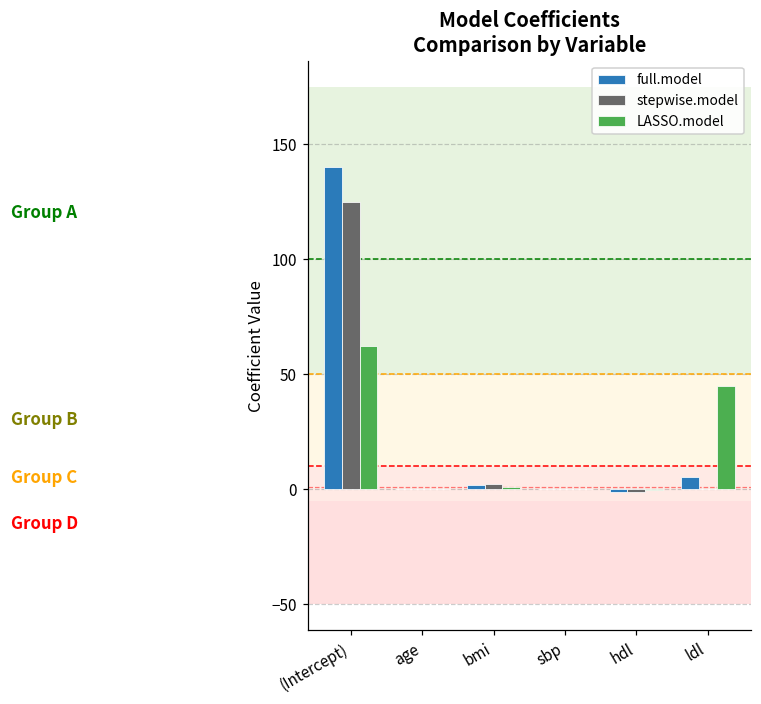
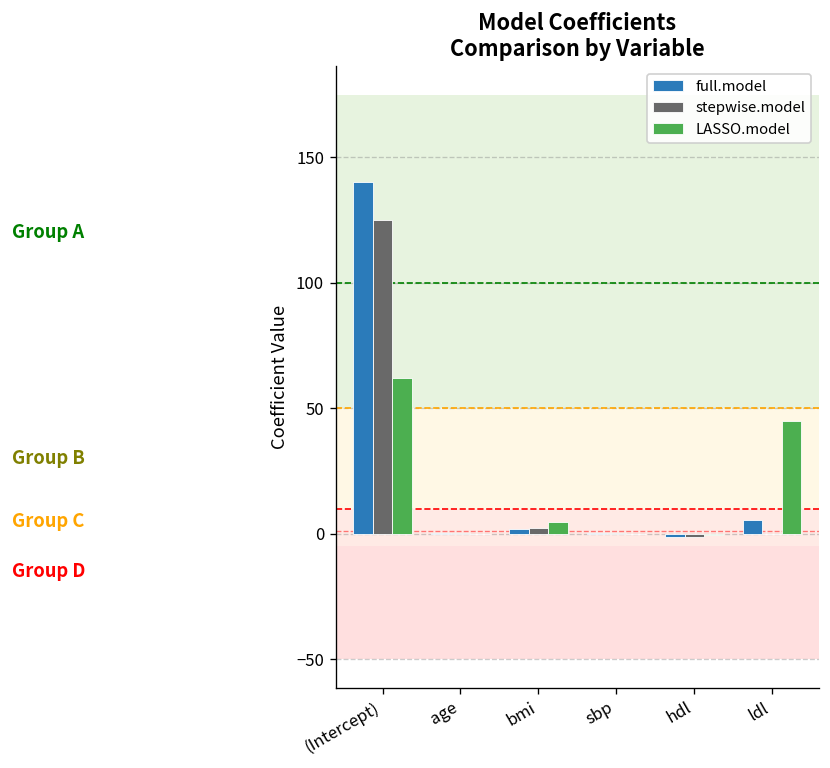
LASSO.model, bmi: 1 -> 5
